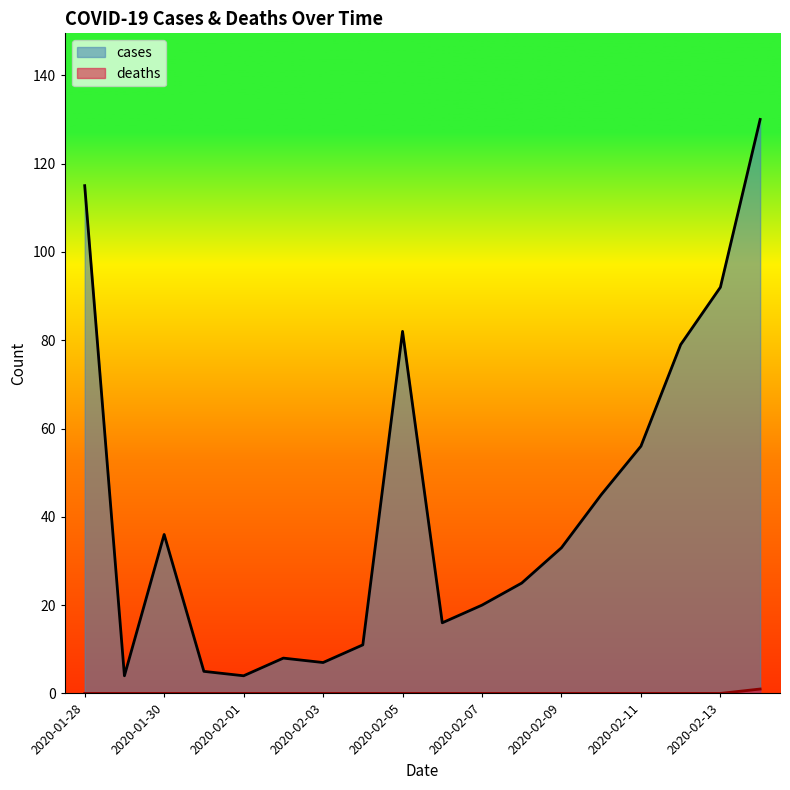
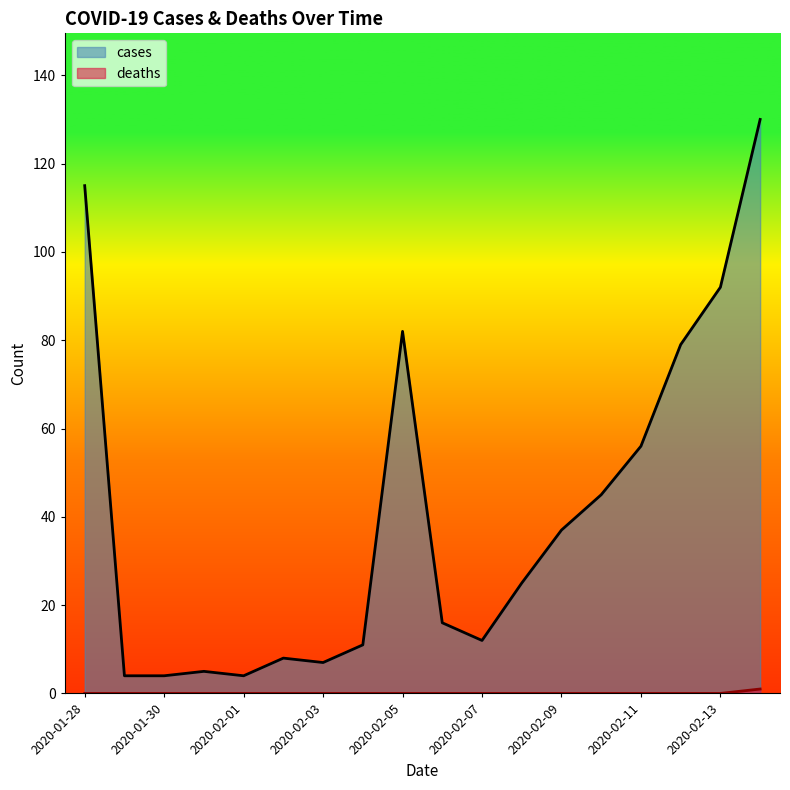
cases, 2020-01-30: 36 -> 4
cases, 2020-02-07: 20 -> 12
cases, 2020-02-09: 33 -> 37
